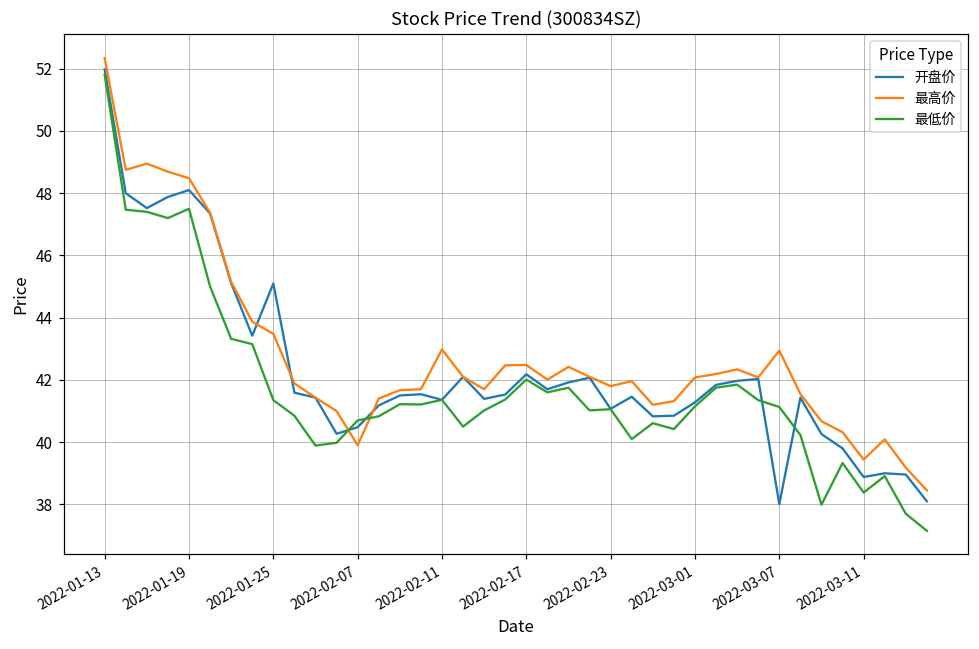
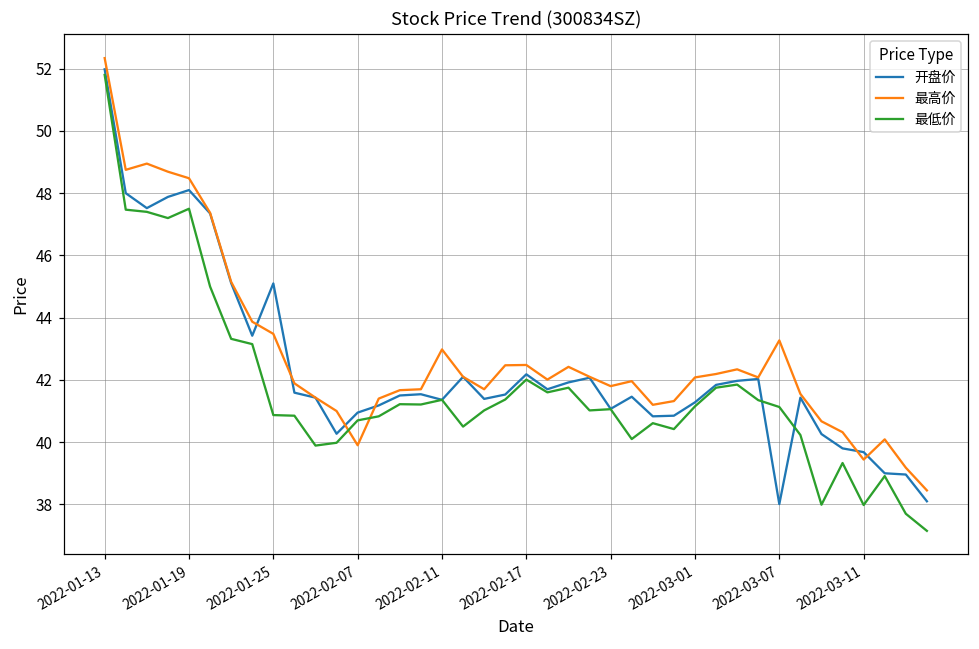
最低价, 2022-01-25: 41.4 -> 40.9
开盘价, 2022-02-07: 40.5 -> 41.0
最高价, 2022-03-07: 42.9 -> 43.3
开盘价, 2022-03-11: 38.9 -> 39.7
最低价, 2022-03-11: 38.4 -> 38.0
